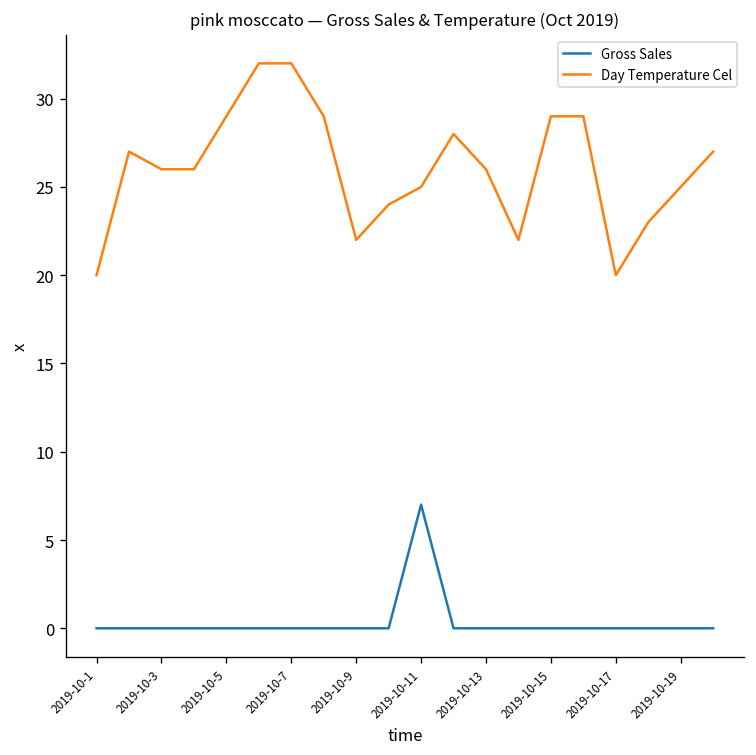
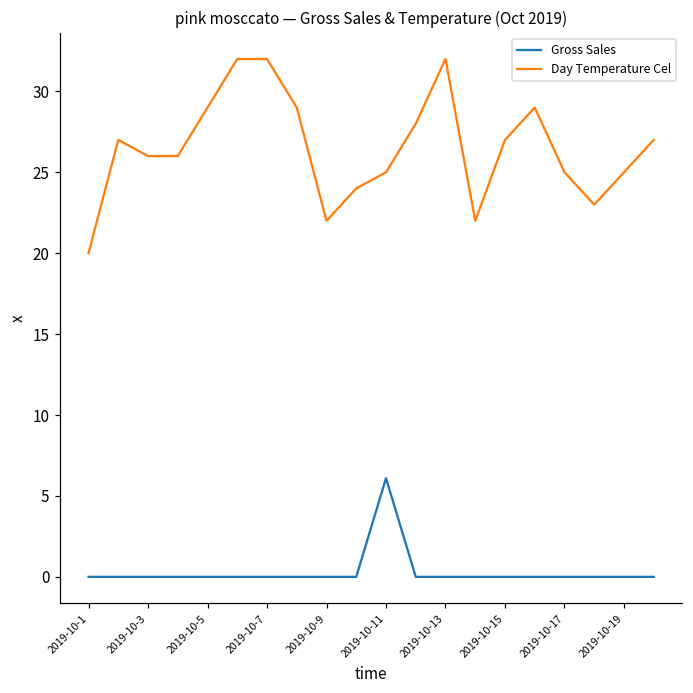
Gross Sales, 2019-10-11: 7.0 -> 6.1
Day Temperature Cel, 2019-10-13: 26 -> 32
Day Temperature Cel, 2019-10-15: 29 -> 27
Day Temperature Cel, 2019-10-17: 20 -> 25
